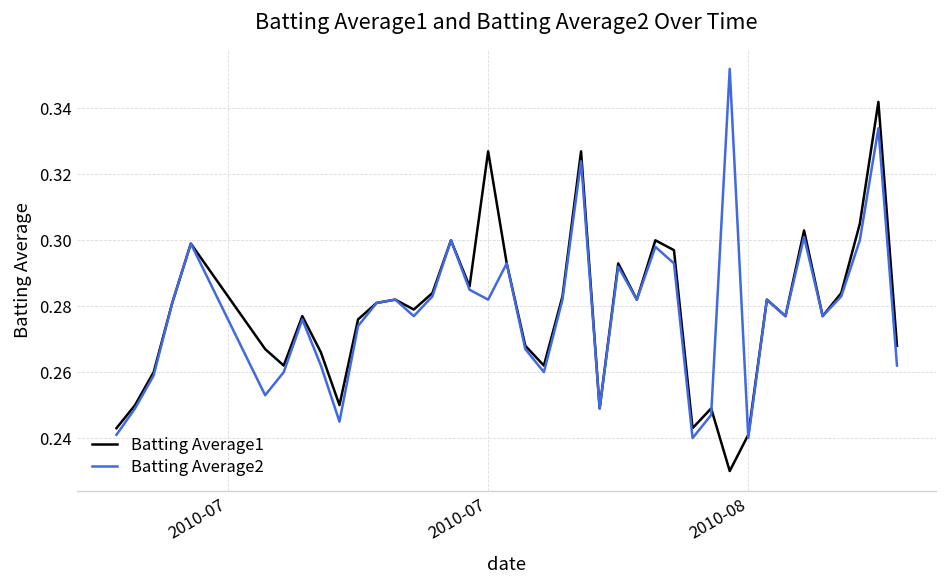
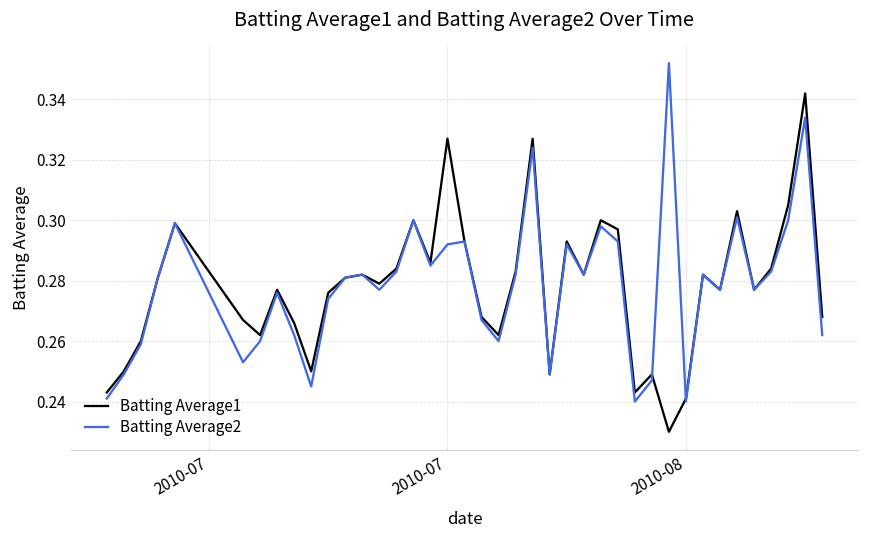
Batting Average2, 2010-07: 0.282 -> 0.292
